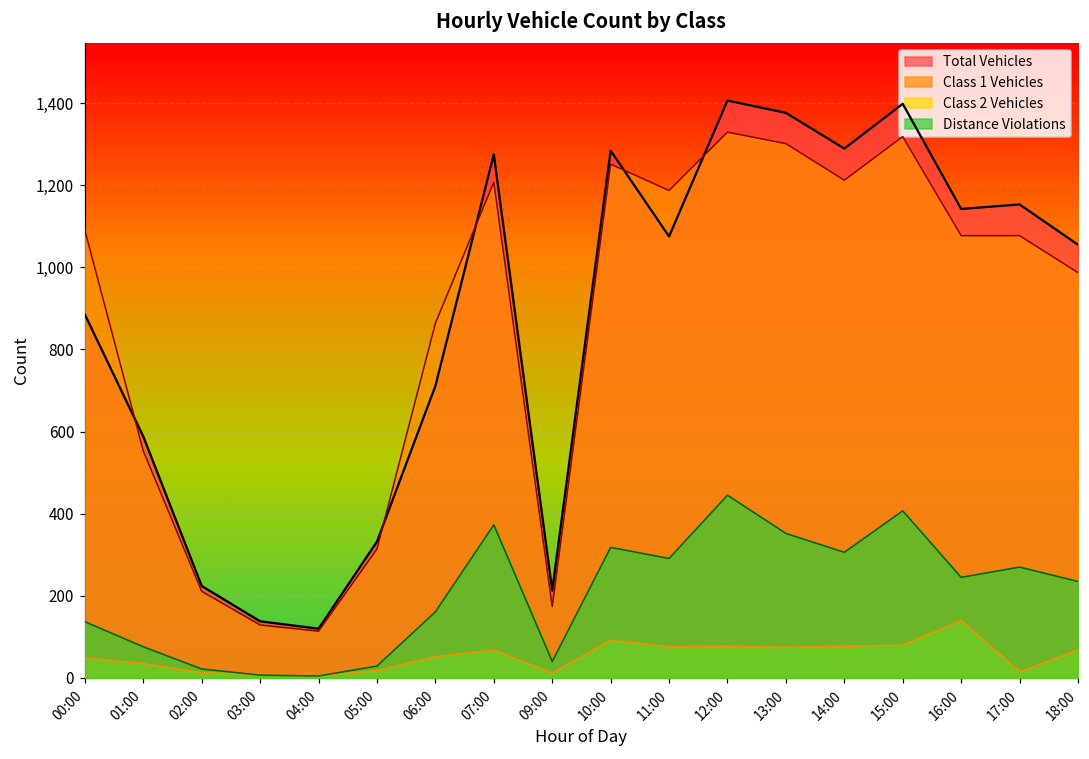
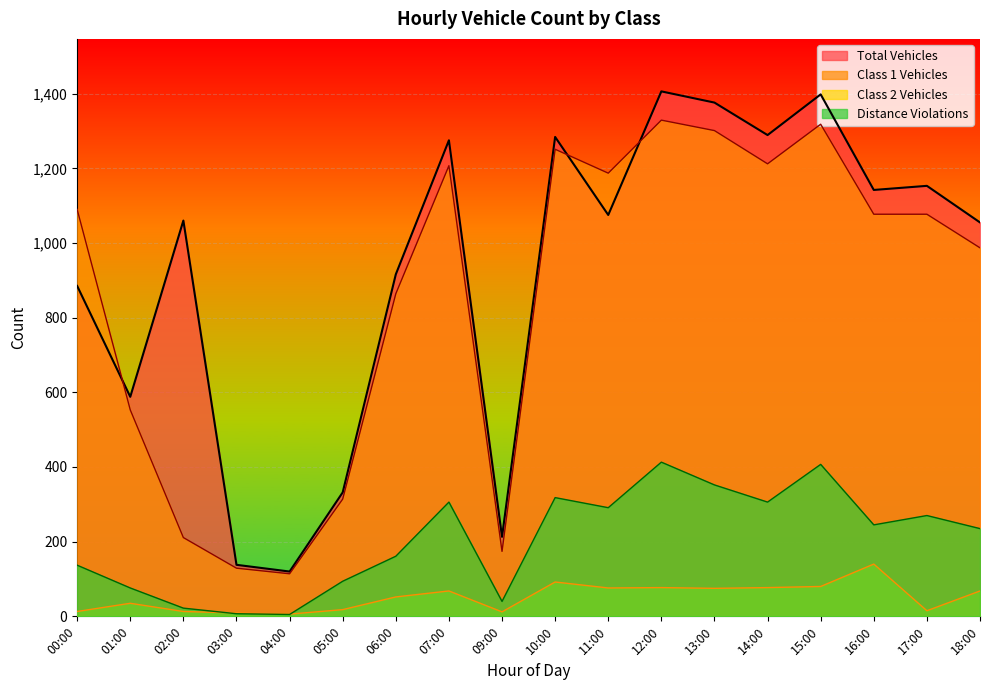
Class 2 Vehicles, 00:00: 50 -> 10
Total Vehicles, 02:00: 220 -> 1,060
Distance Violations, 05:00: 30 -> 90
Total Vehicles, 06:00: 710 -> 920
Distance Violations, 07:00: 370 -> 310
Distance Violations, 12:00: 450 -> 410
